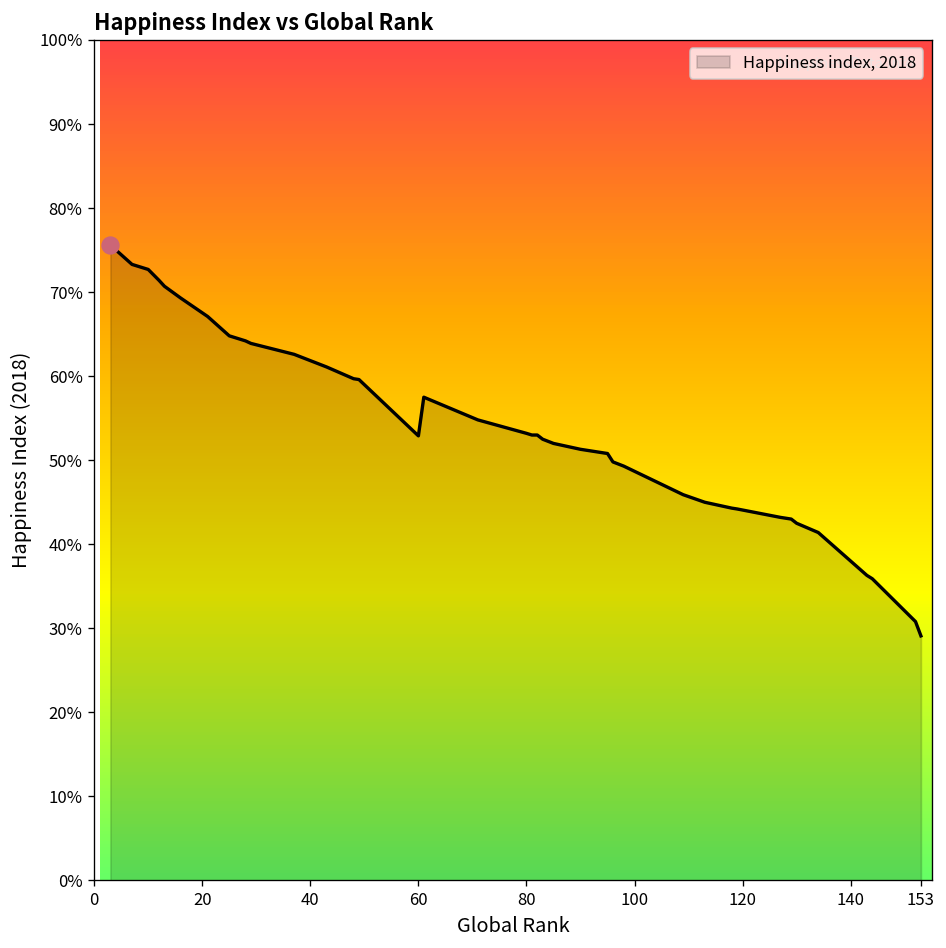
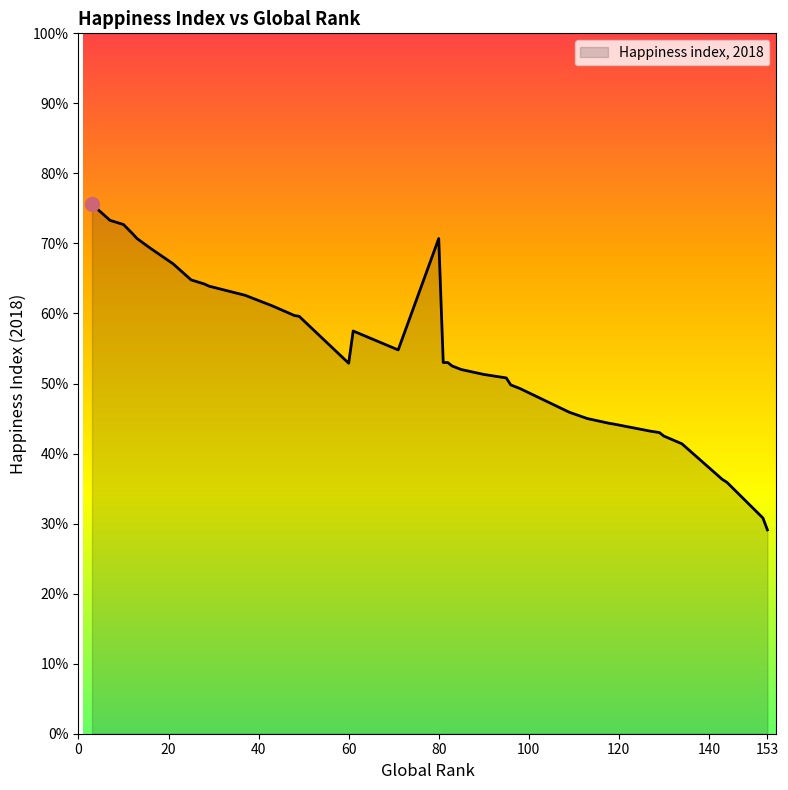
Happiness index, 2018, 80: 53% -> 71%
